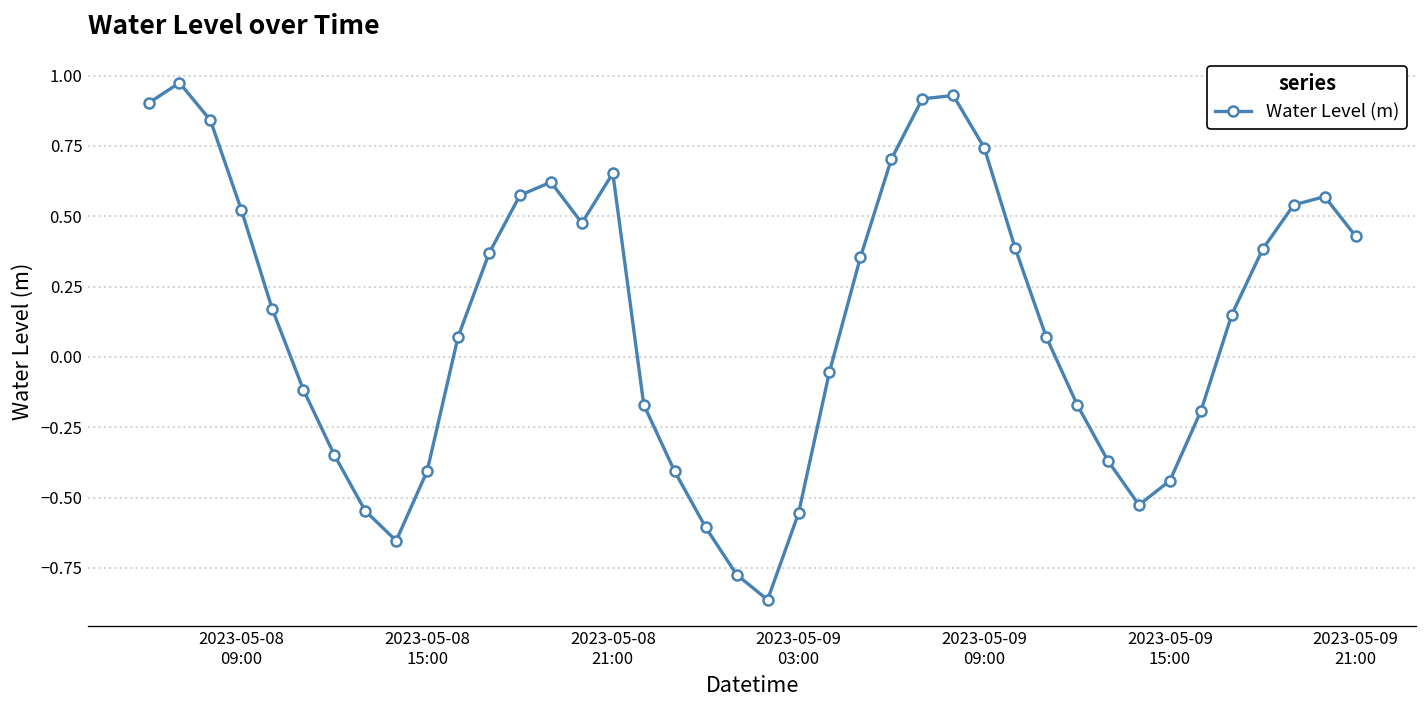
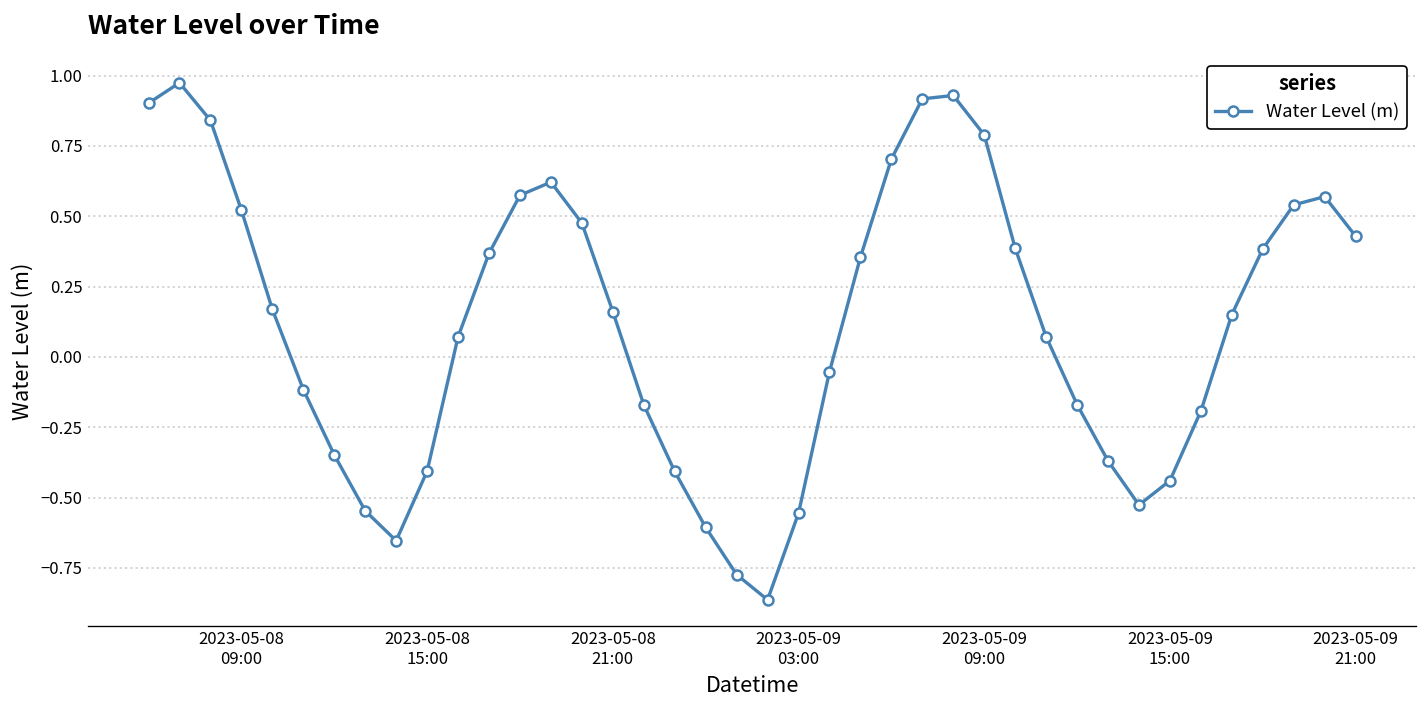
2023-05-08 21:00: 0.65 -> 0.16
2023-05-09 09:00: 0.74 -> 0.79
